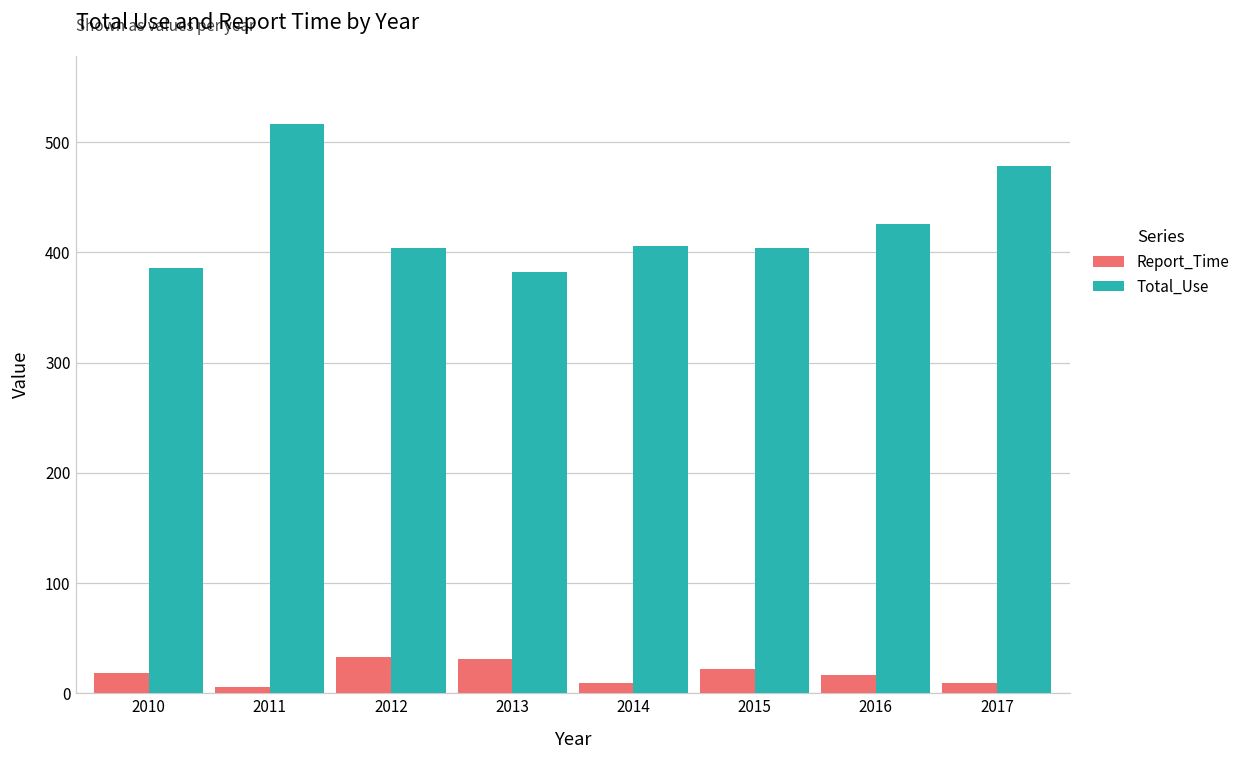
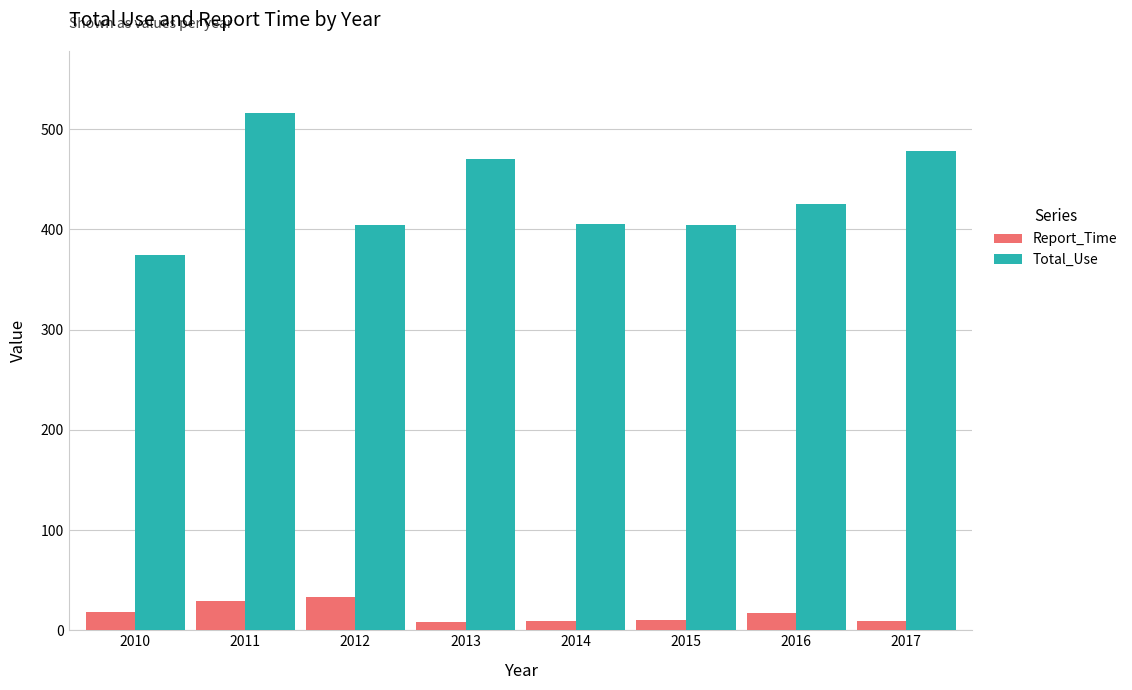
Total_Use, 2010: 386 -> 374
Report_Time, 2011: 6 -> 29
Report_Time, 2013: 31 -> 8
Total_Use, 2013: 382 -> 470
Report_Time, 2015: 22 -> 10
